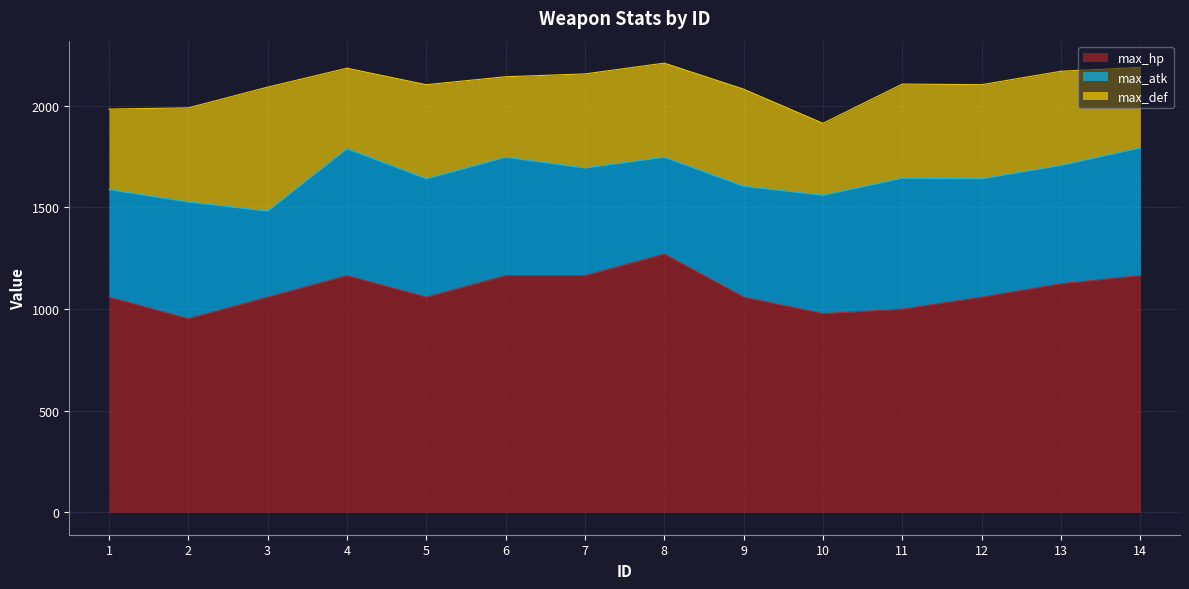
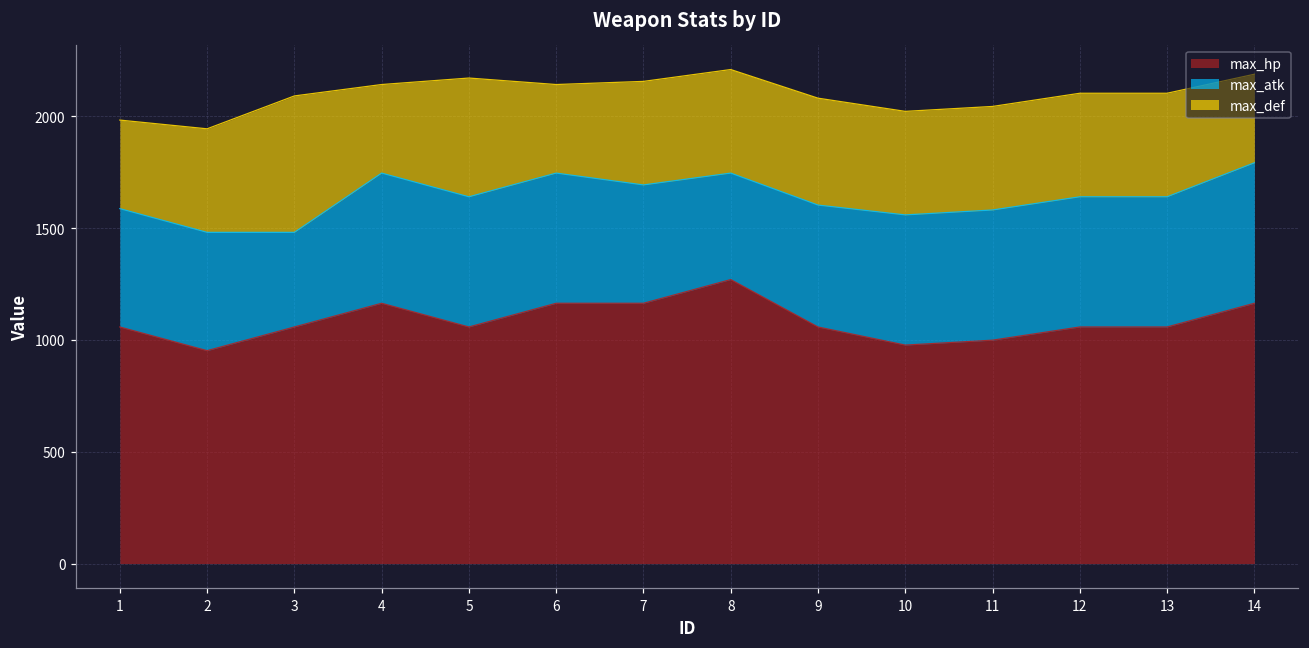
max_atk, 2: 570 -> 530
max_atk, 4: 620 -> 580
max_def, 5: 460 -> 530
max_def, 10: 350 -> 460
max_atk, 11: 640 -> 580
max_hp, 13: 1120 -> 1060
